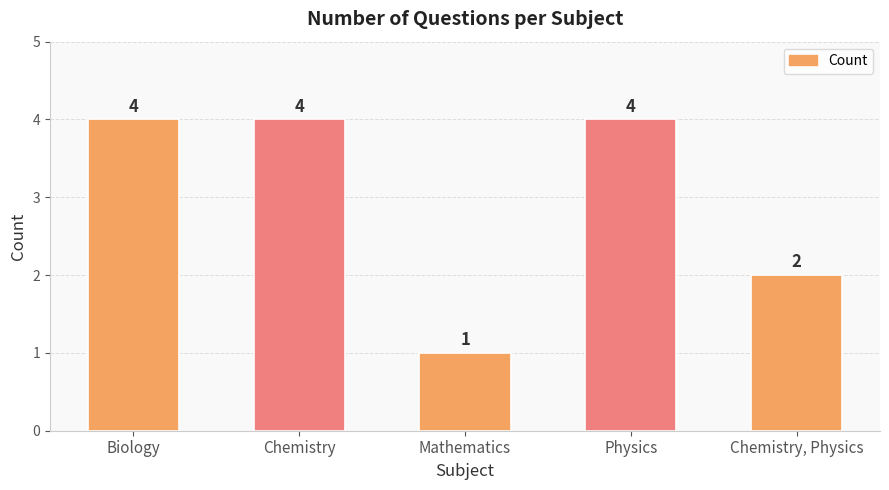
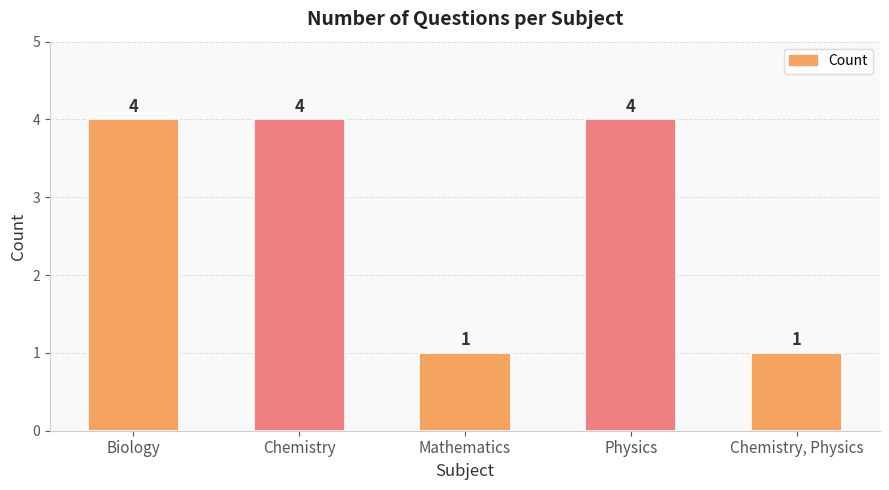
Chemistry, Physics: 2 -> 1
